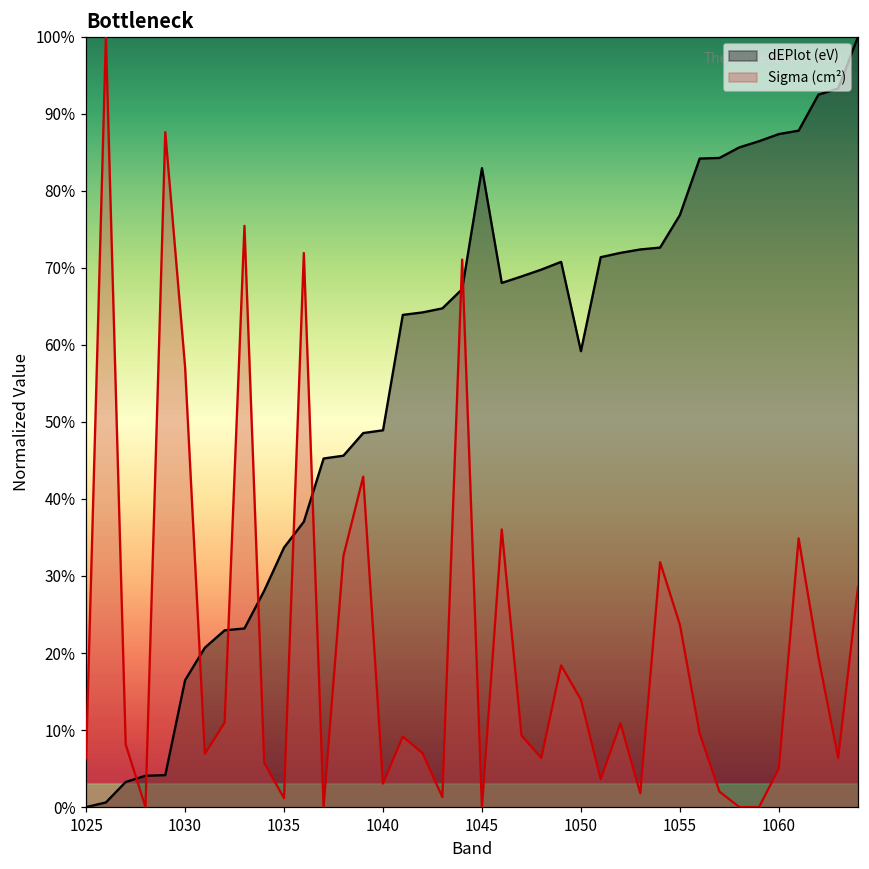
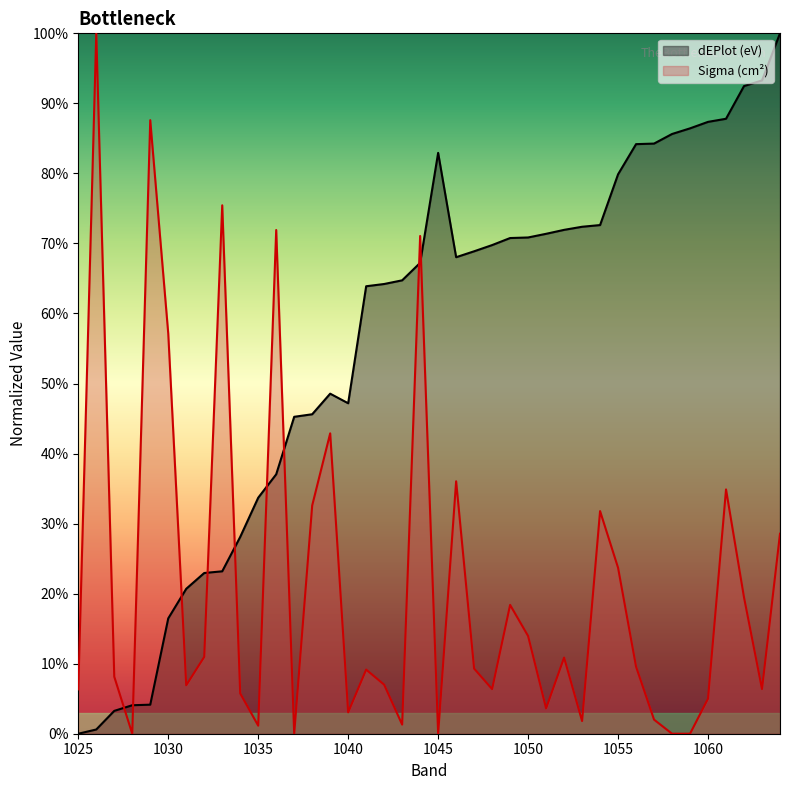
dEPlot (eV), 1040: 49% -> 47%
dEPlot (eV), 1050: 59% -> 71%
dEPlot (eV), 1055: 77% -> 80%
